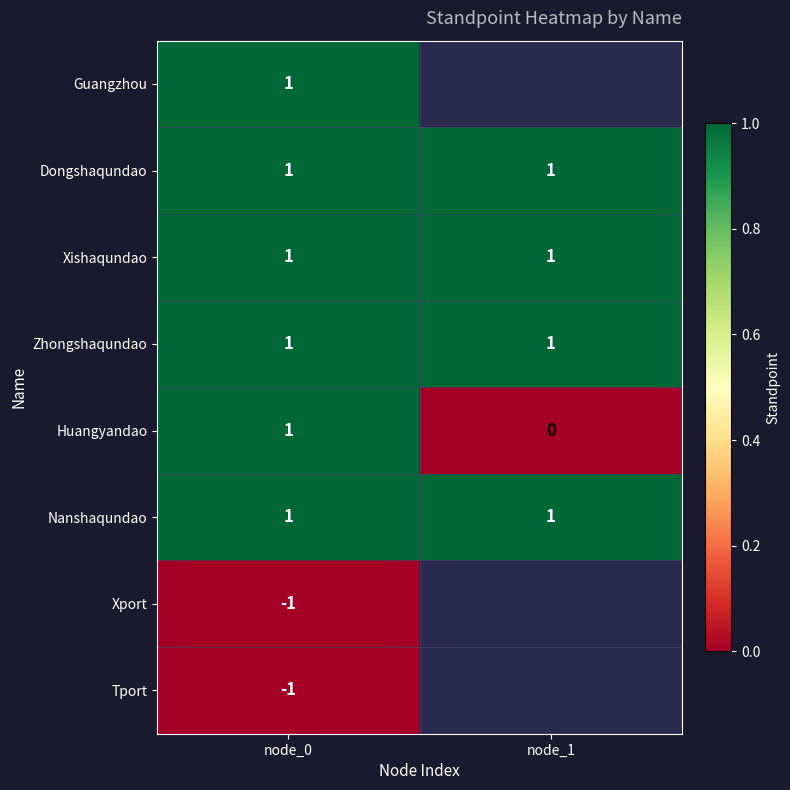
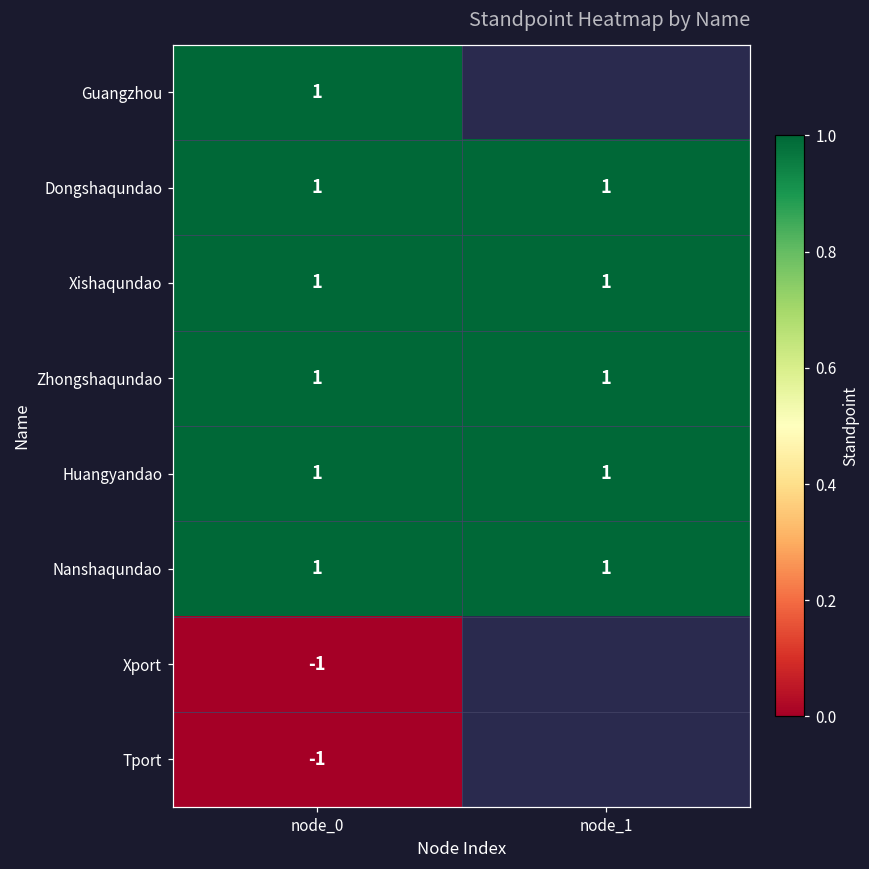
Huangyandao, node_1: 0 -> 1
